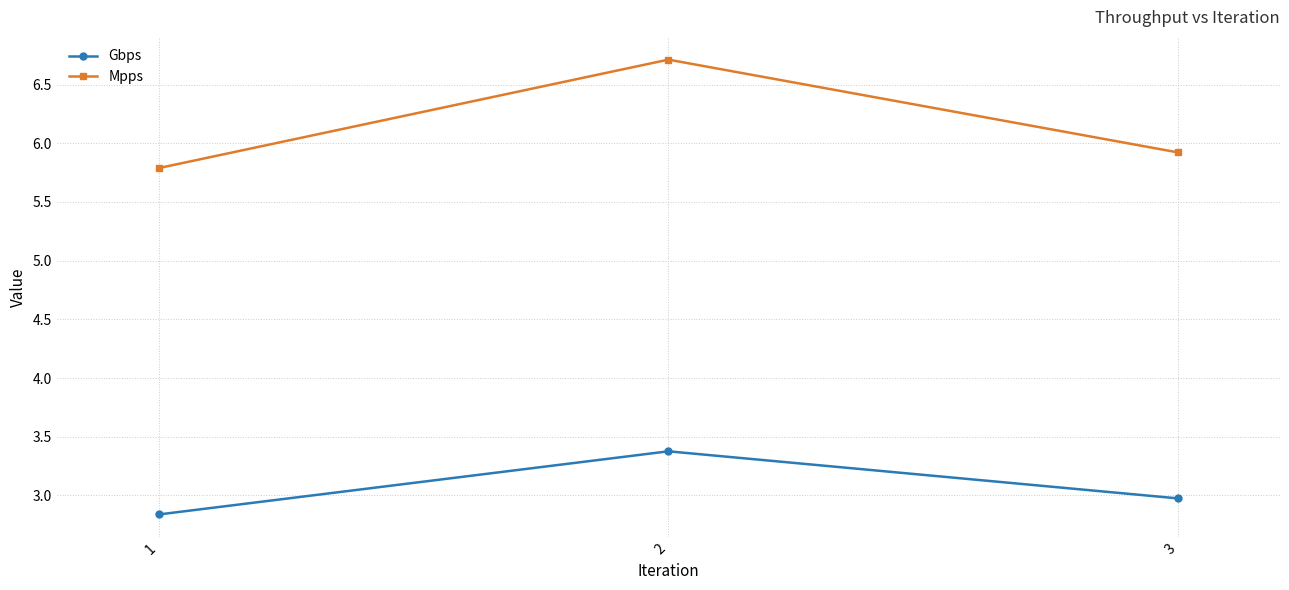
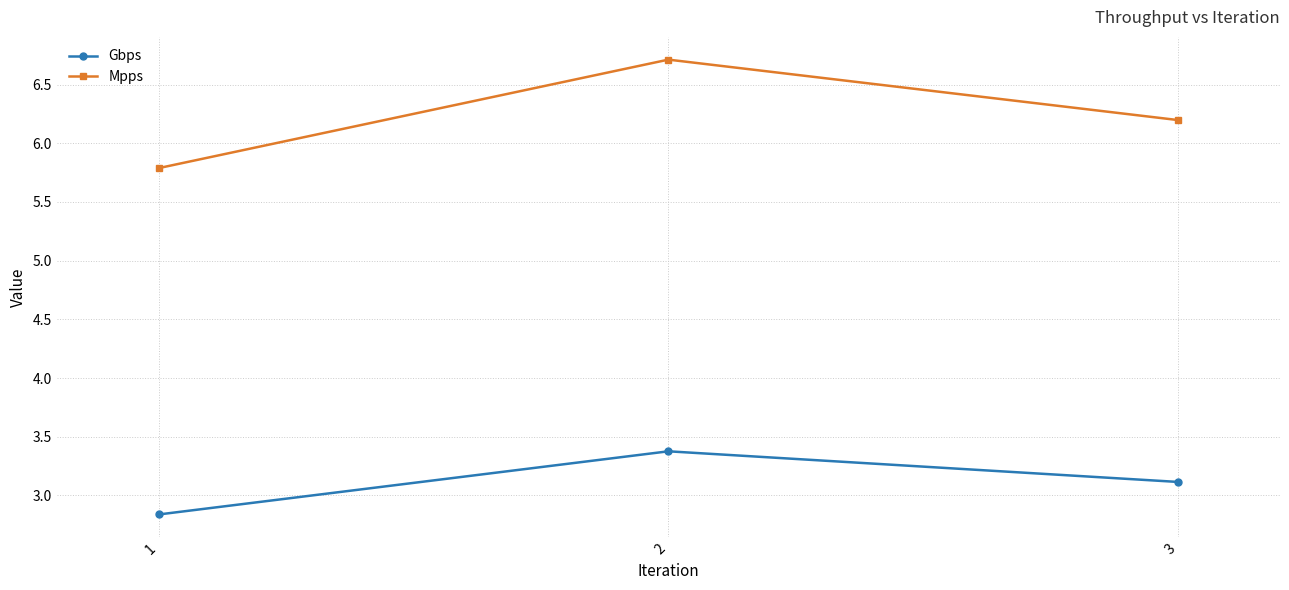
Gbps, 3: 2.97 -> 3.12
Mpps, 3: 5.92 -> 6.20
